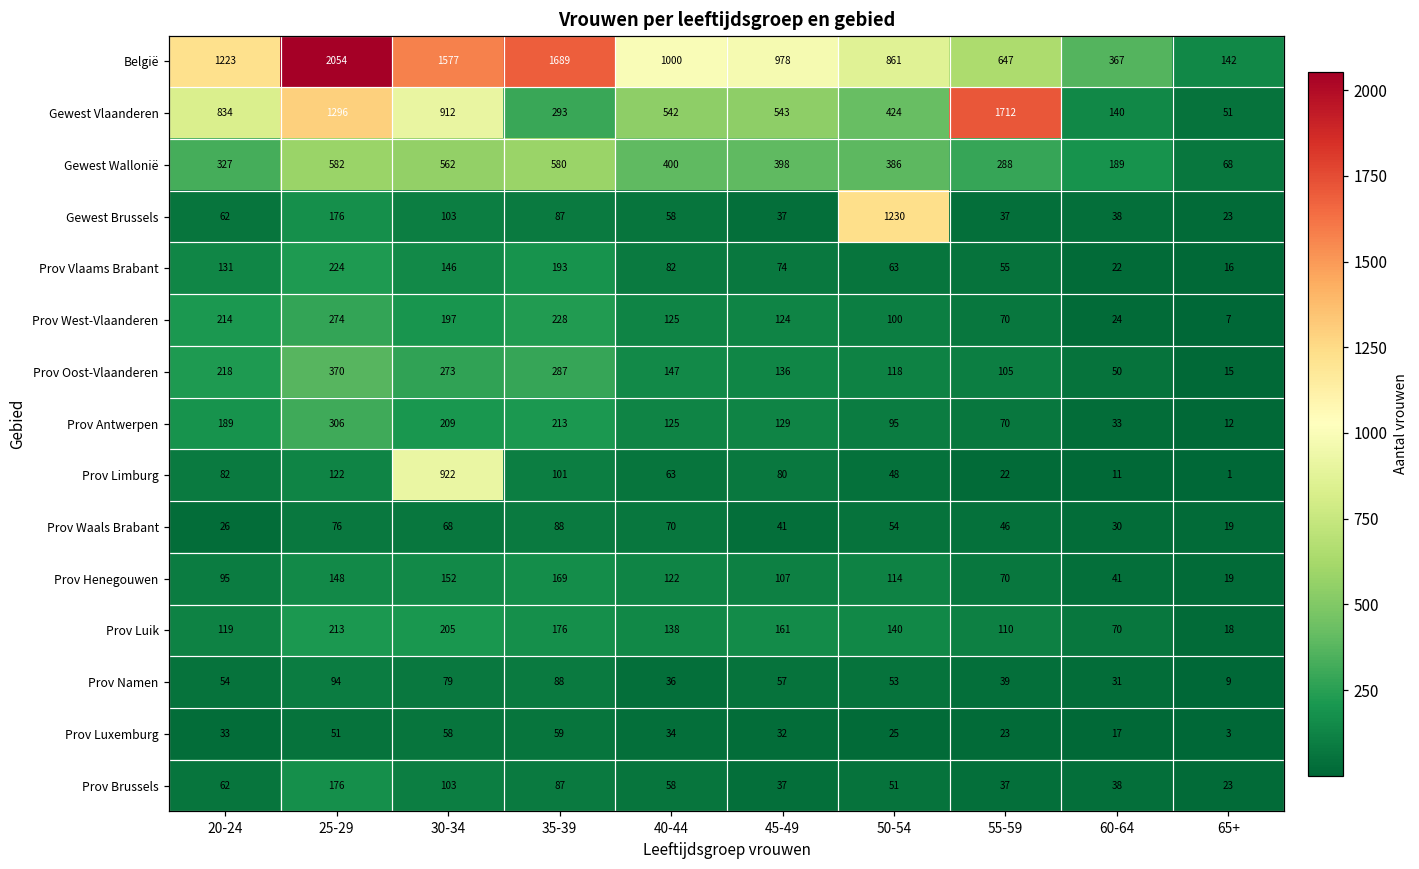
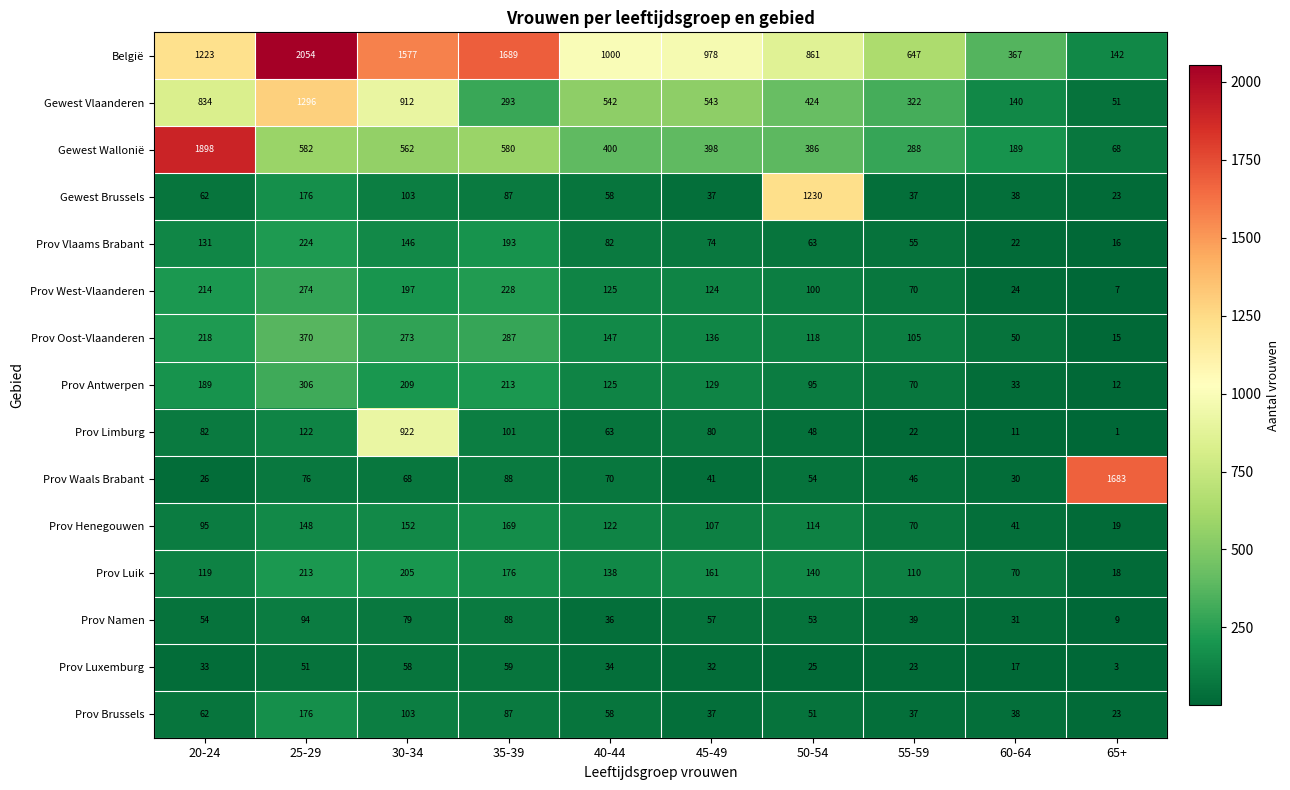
Gewest Vlaanderen, 55-59: 1712 -> 322
Gewest Wallonië, 20-24: 327 -> 1898
Prov Waals Brabant, 65+: 19 -> 1683
